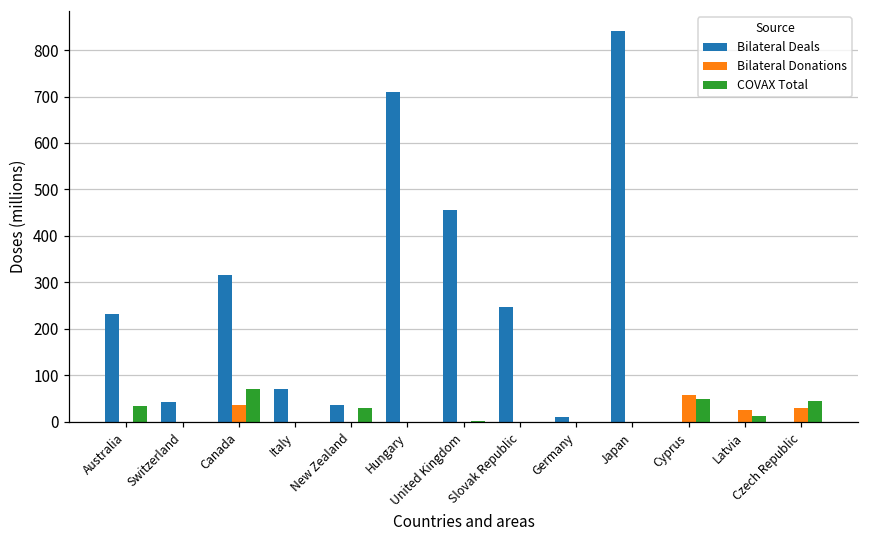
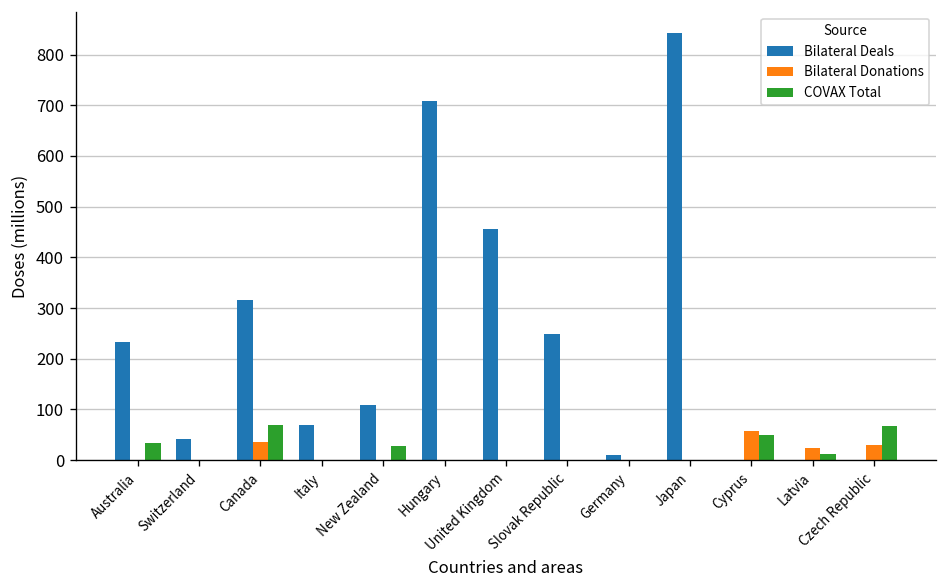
Bilateral Deals, New Zealand: 40 -> 110
COVAX Total, Czech Republic: 50 -> 70
